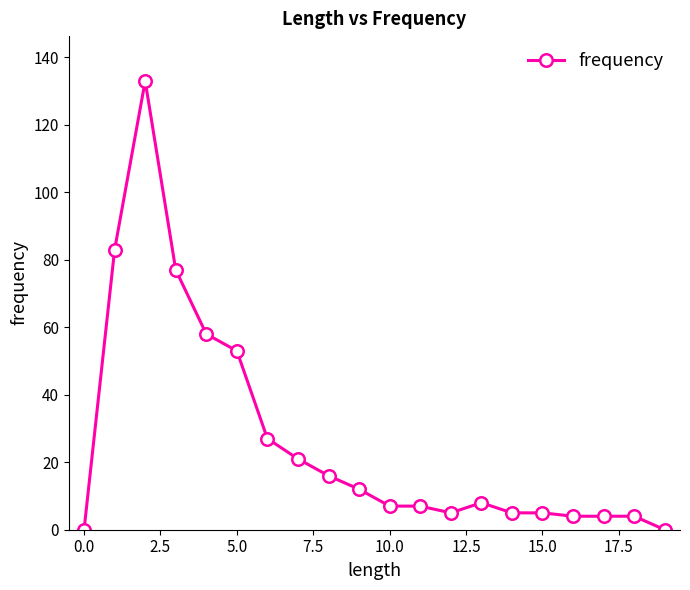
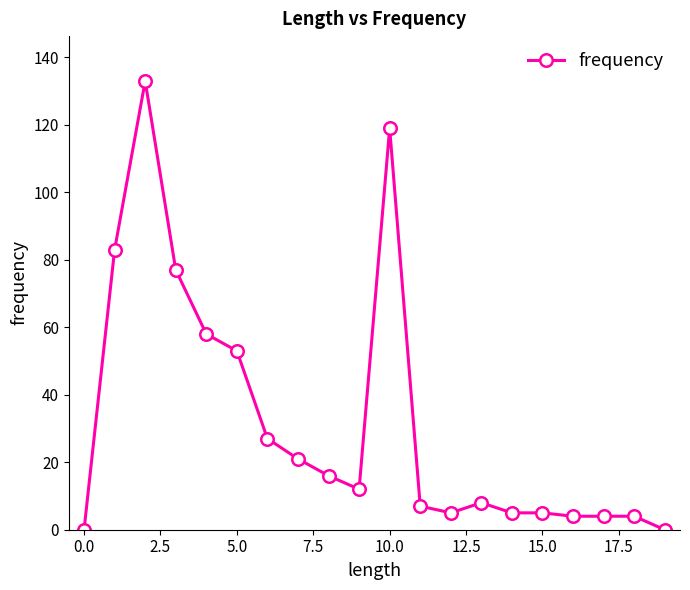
10.0: 7 -> 119
